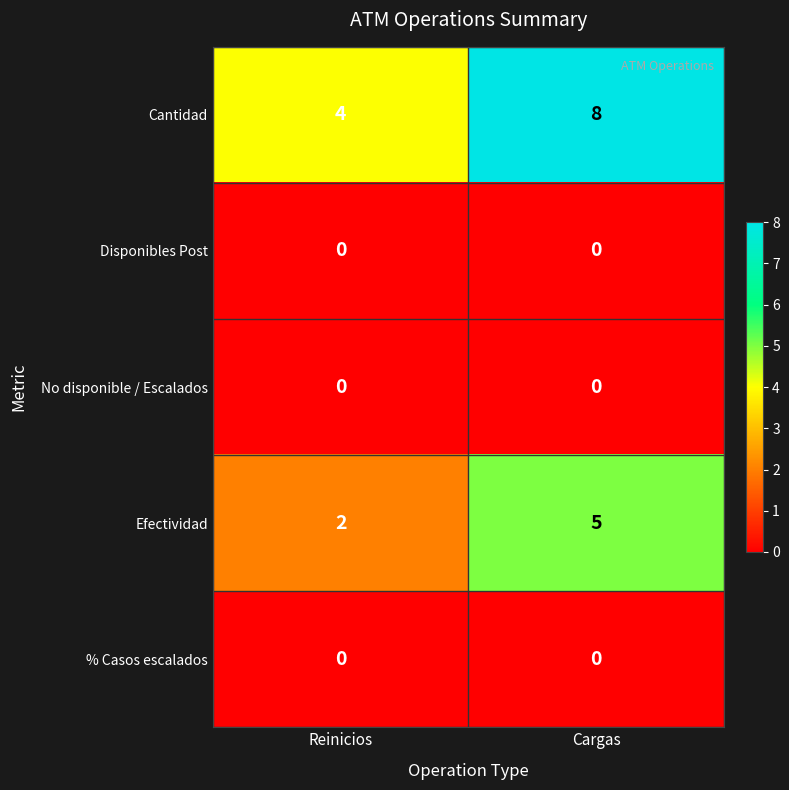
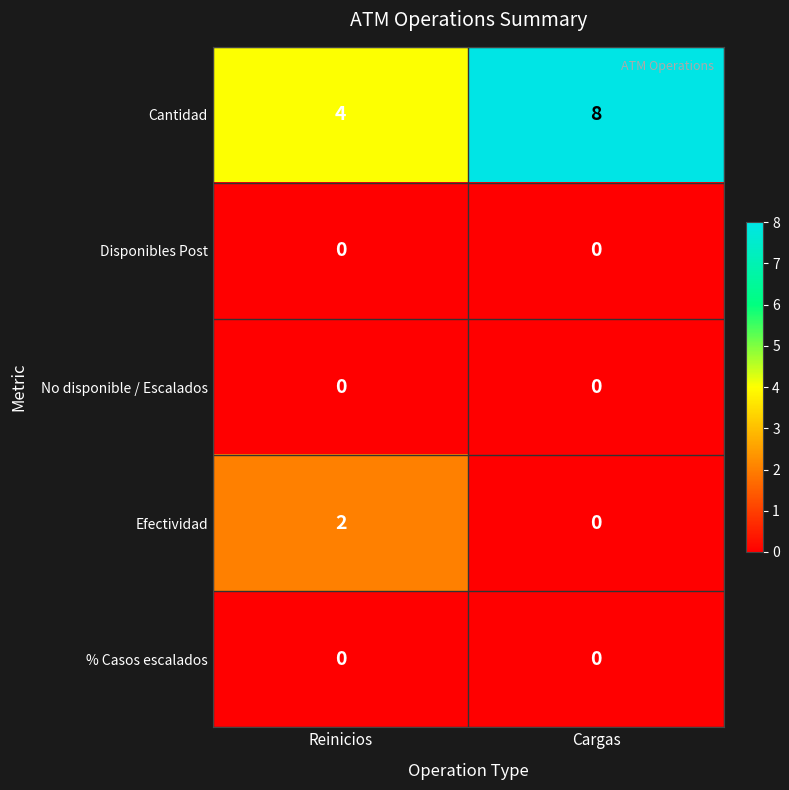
Efectividad, Cargas: 5 -> 0
